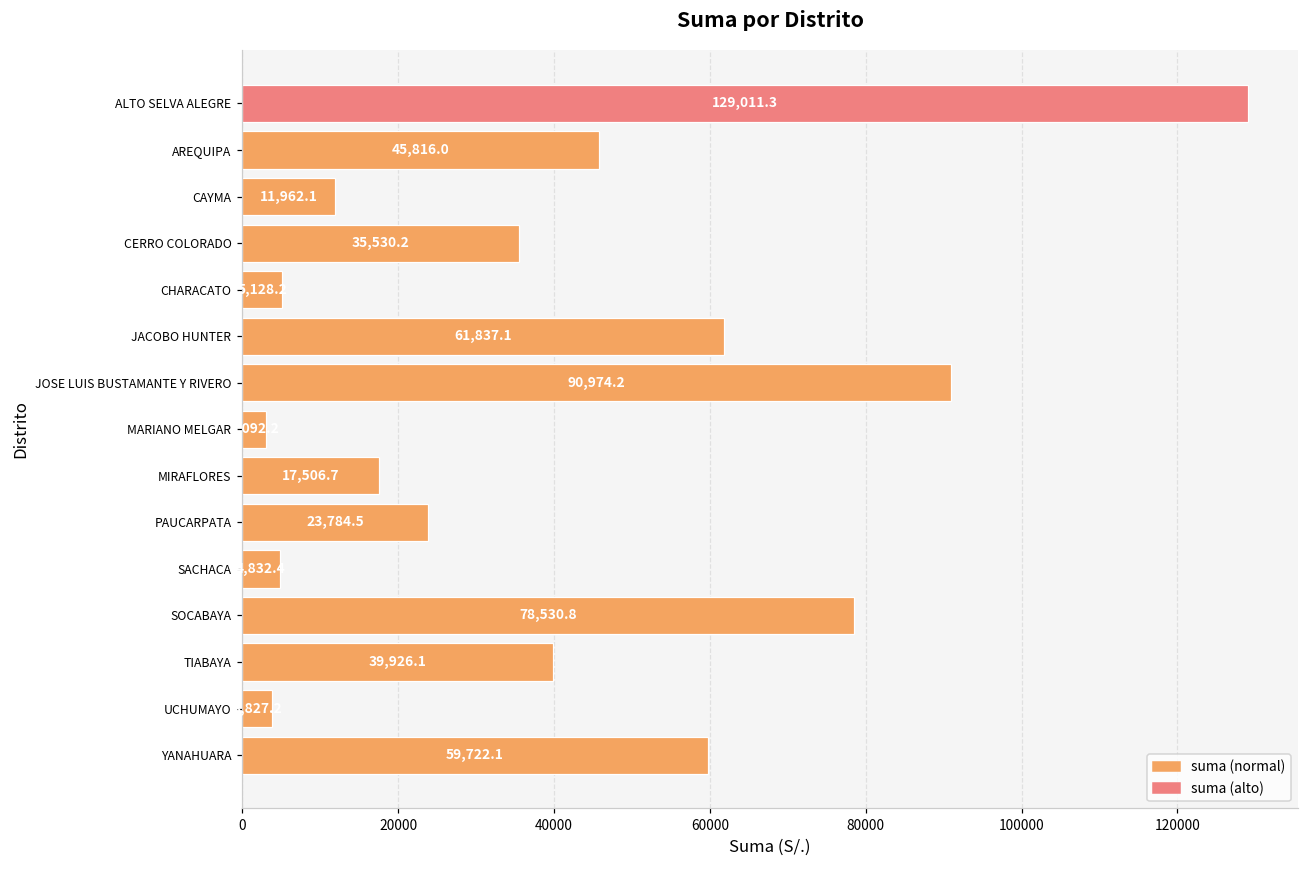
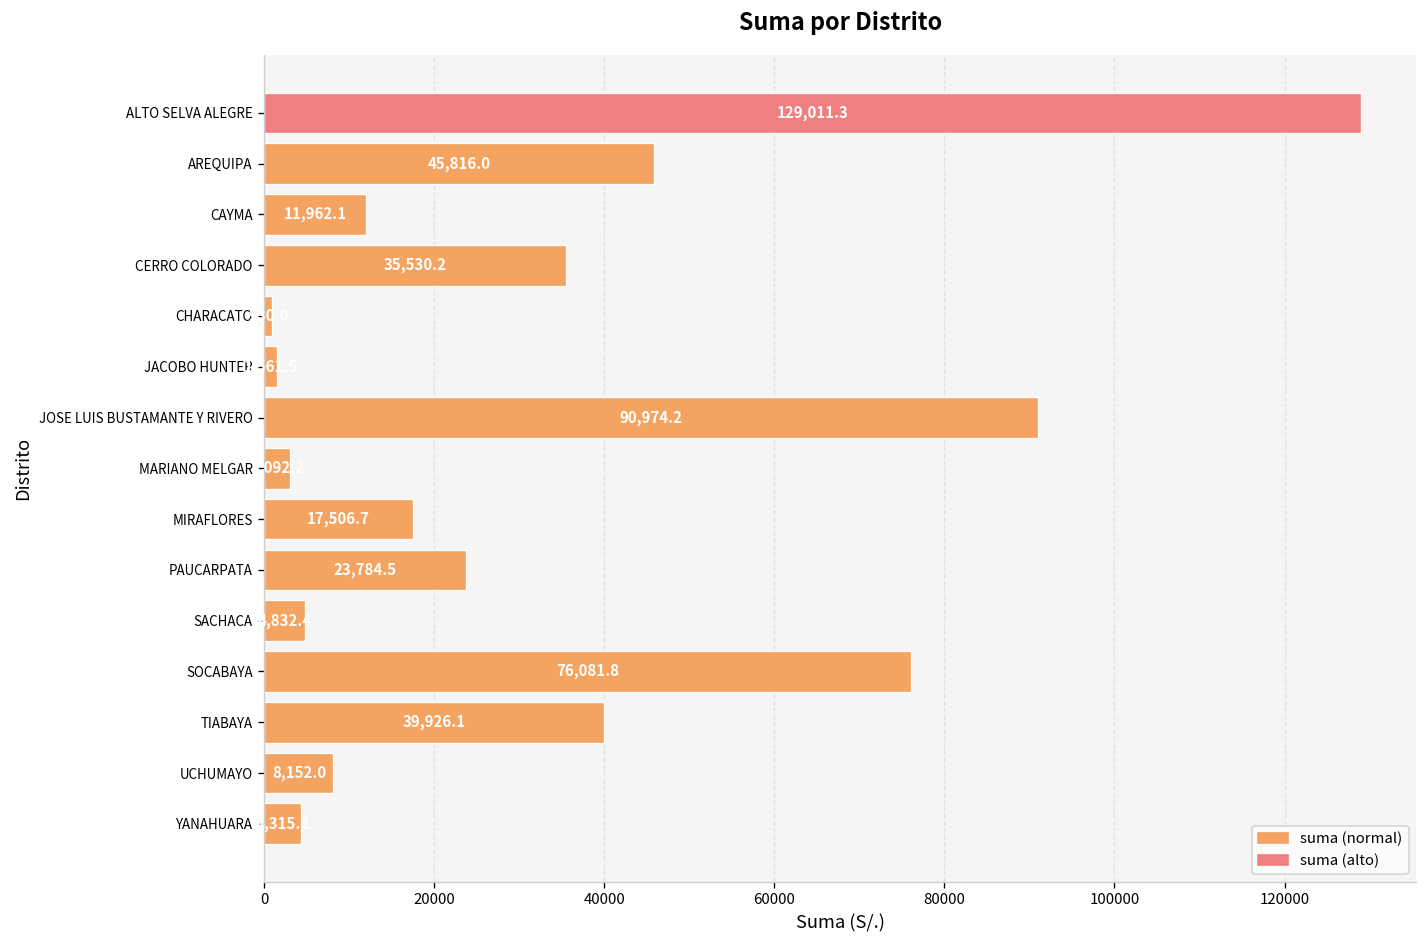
CHARACATO: 5000 -> 1000
JACOBO HUNTER: 62000 -> 2000
SOCABAYA: 78,530.8 -> 76,081.8
UCHUMAYO: 3,827.2 -> 8,152.0
YANAHUARA: 59,722.1 -> 4,315.2
